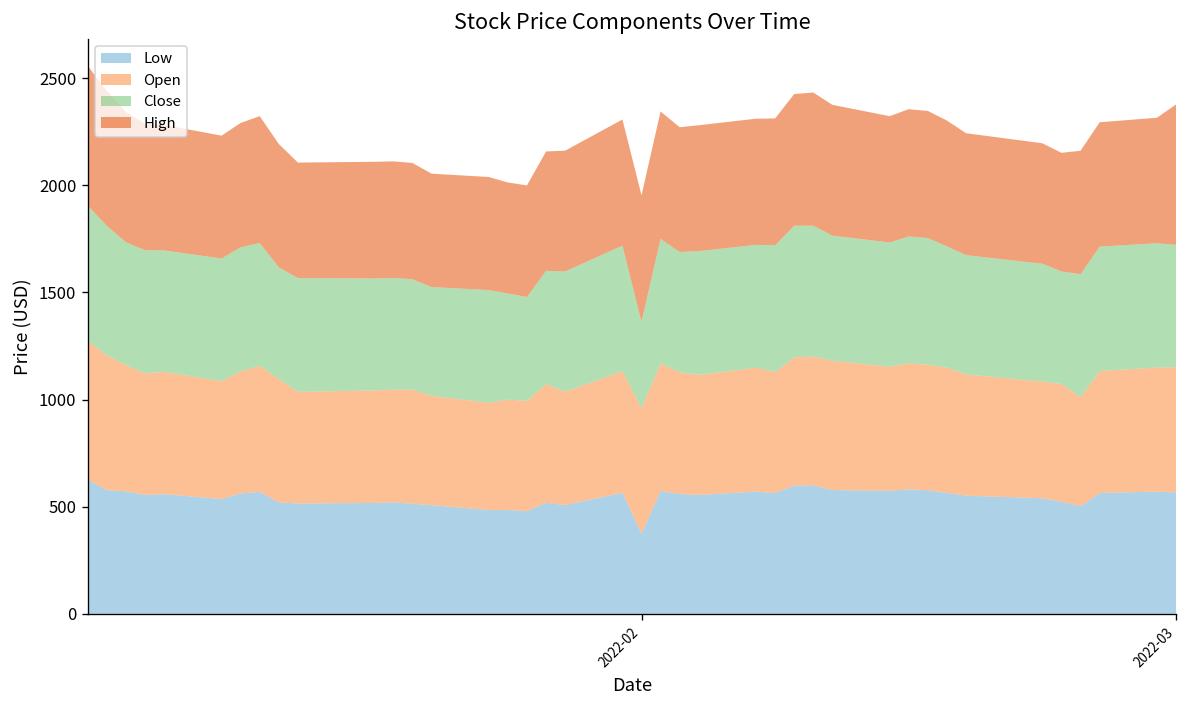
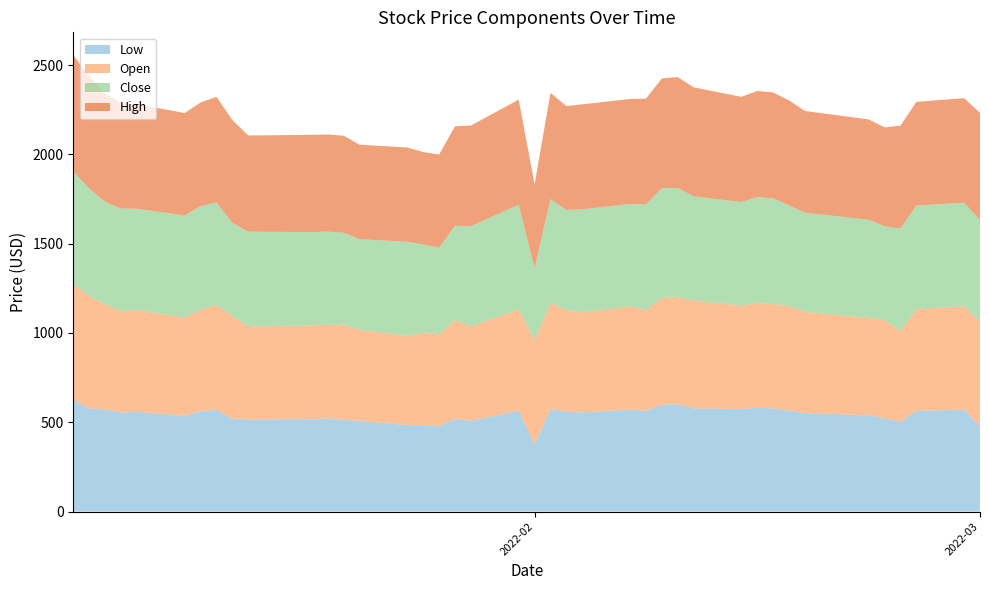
High, 2022-02: 590 -> 470
Low, 2022-03: 570 -> 480
High, 2022-03: 650 -> 600
